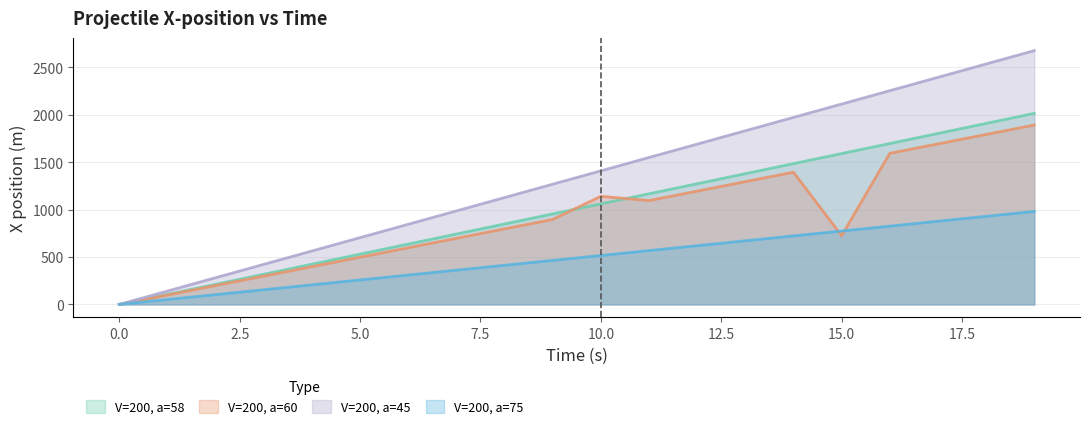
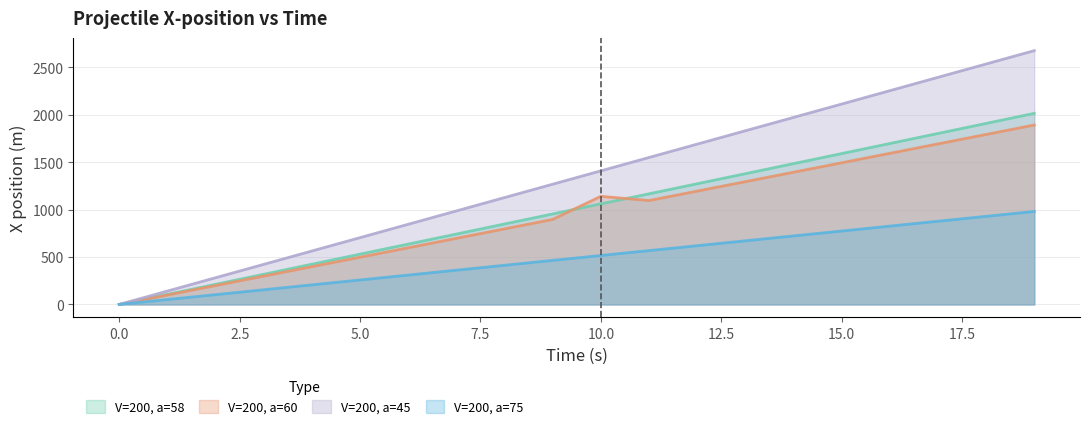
V=200, a=60, 15.0: 700 -> 1500
